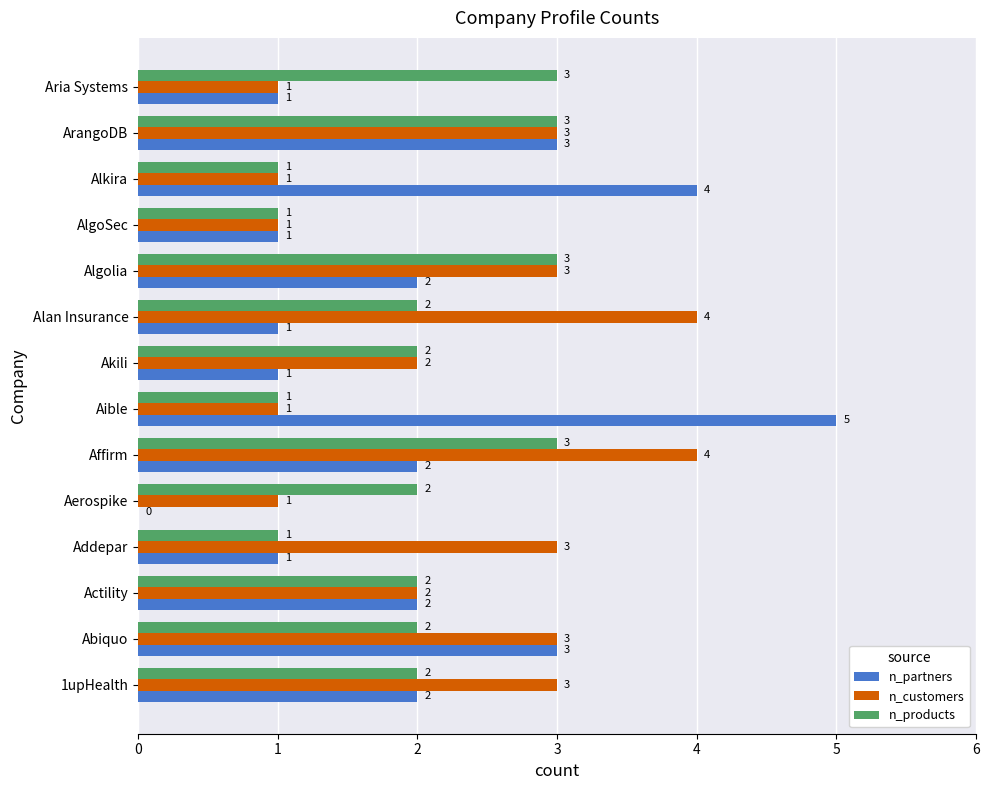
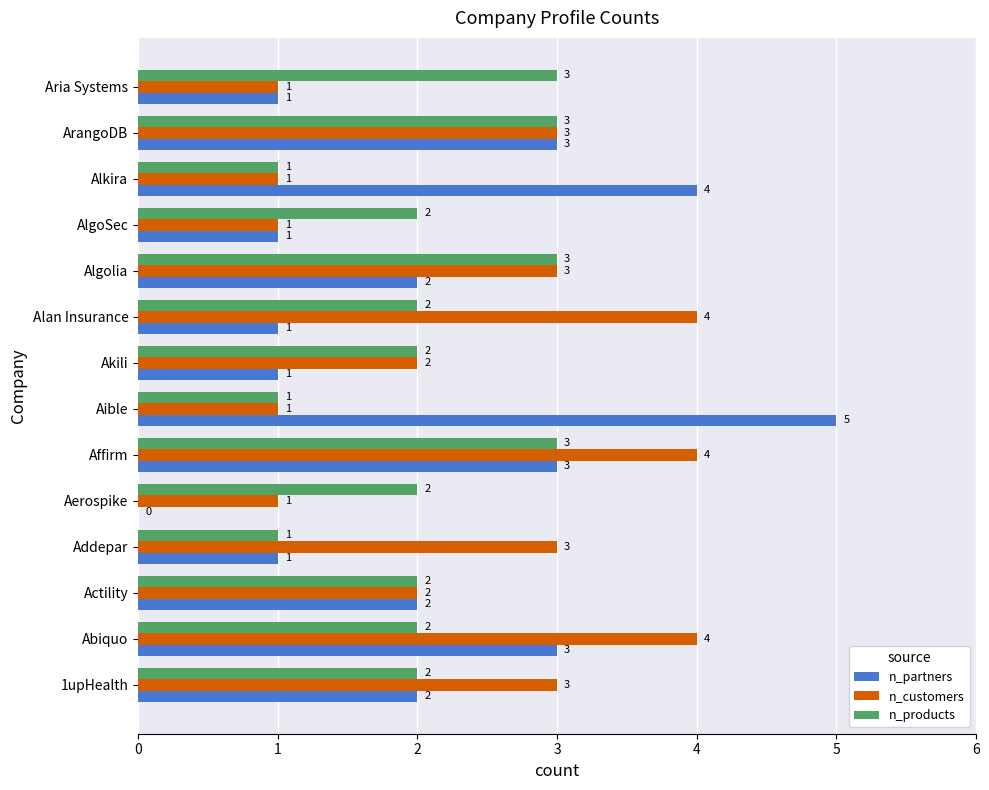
n_products, AlgoSec: 1 -> 2
n_partners, Affirm: 2 -> 3
n_customers, Abiquo: 3 -> 4
